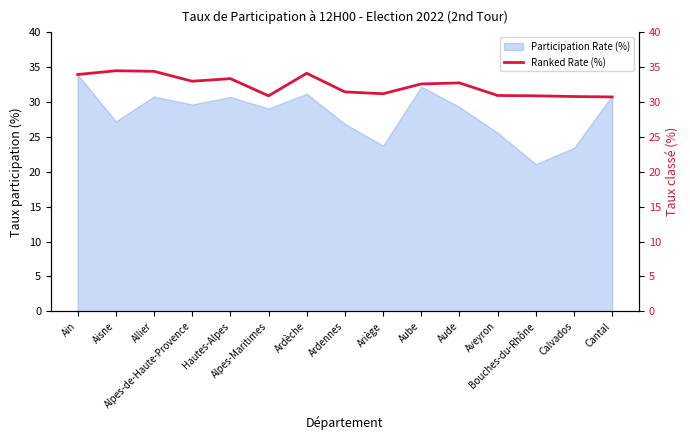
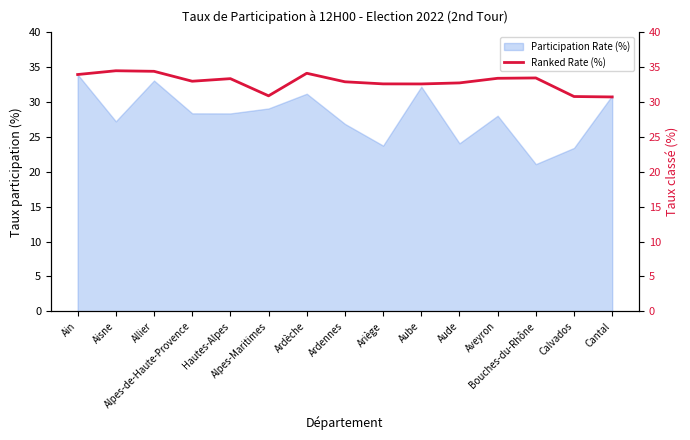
Participation Rate (%), Allier: 31 -> 33
Participation Rate (%), Alpes-de-Haute-Provence: 30 -> 28
Participation Rate (%), Hautes-Alpes: 31 -> 28
Participation Rate (%), Aude: 29 -> 24
Participation Rate (%), Aveyron: 26 -> 28
Ranked Rate (%), Ardennes: 31 -> 33
Ranked Rate (%), Ariège: 31 -> 33
Ranked Rate (%), Aveyron: 31 -> 33
Ranked Rate (%), Bouches-du-Rhône: 31 -> 33
